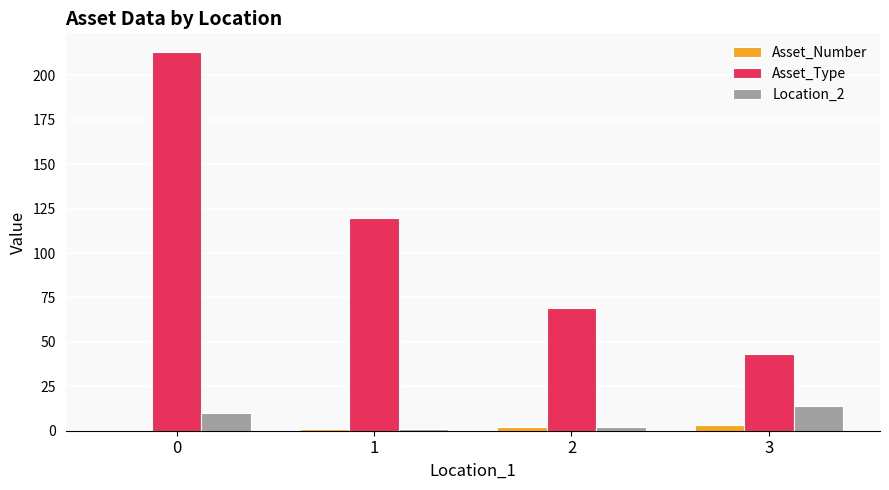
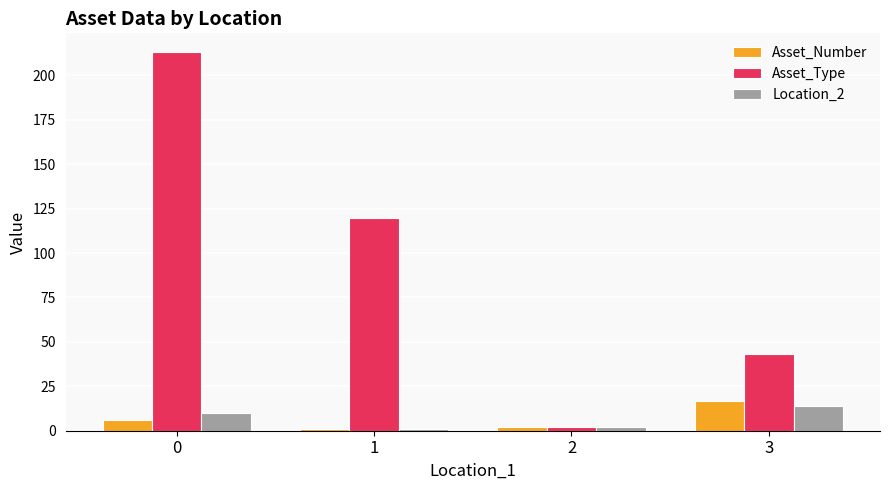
Asset_Number, 0: 0 -> 6
Asset_Type, 2: 69 -> 2
Asset_Number, 3: 3 -> 17
